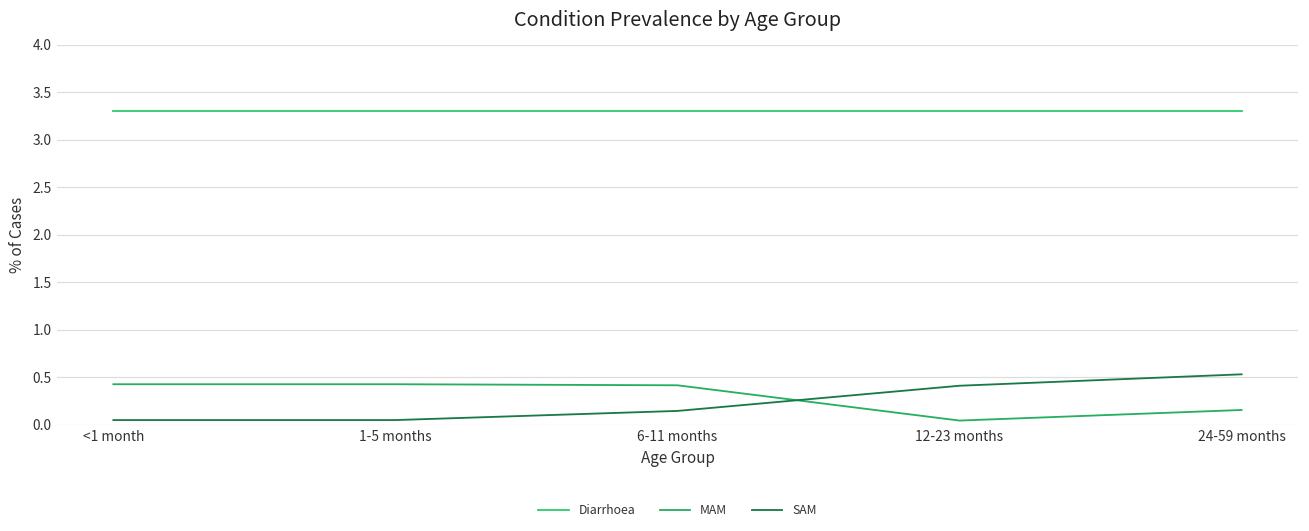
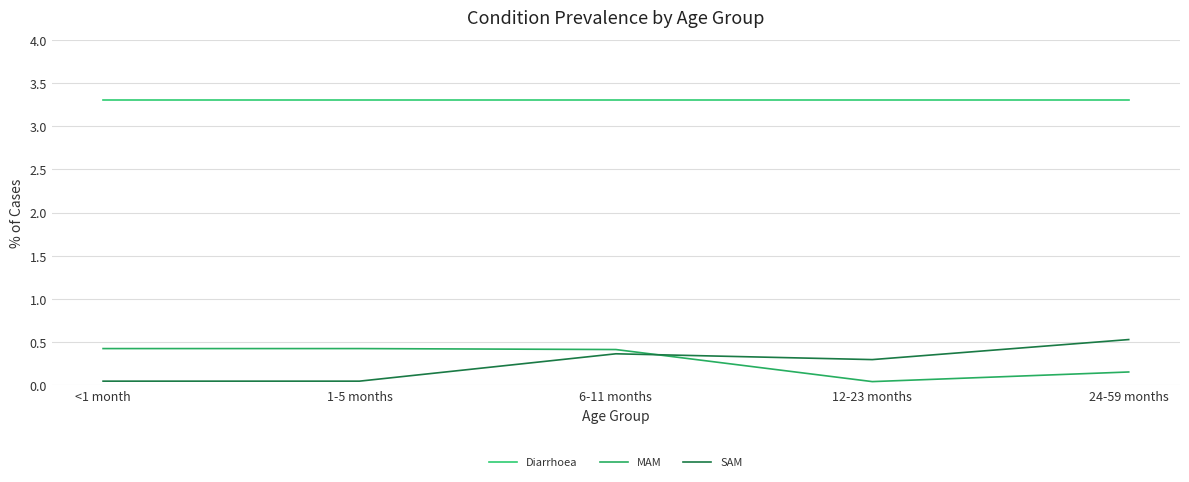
SAM, 6-11 months: 0.1 -> 0.4
SAM, 12-23 months: 0.4 -> 0.3
